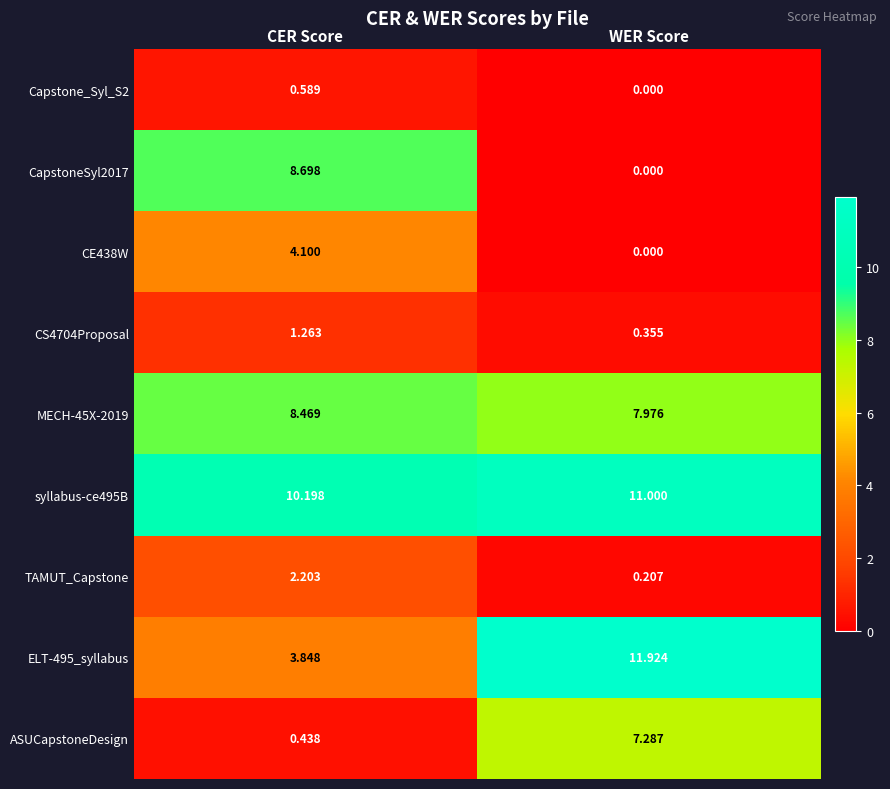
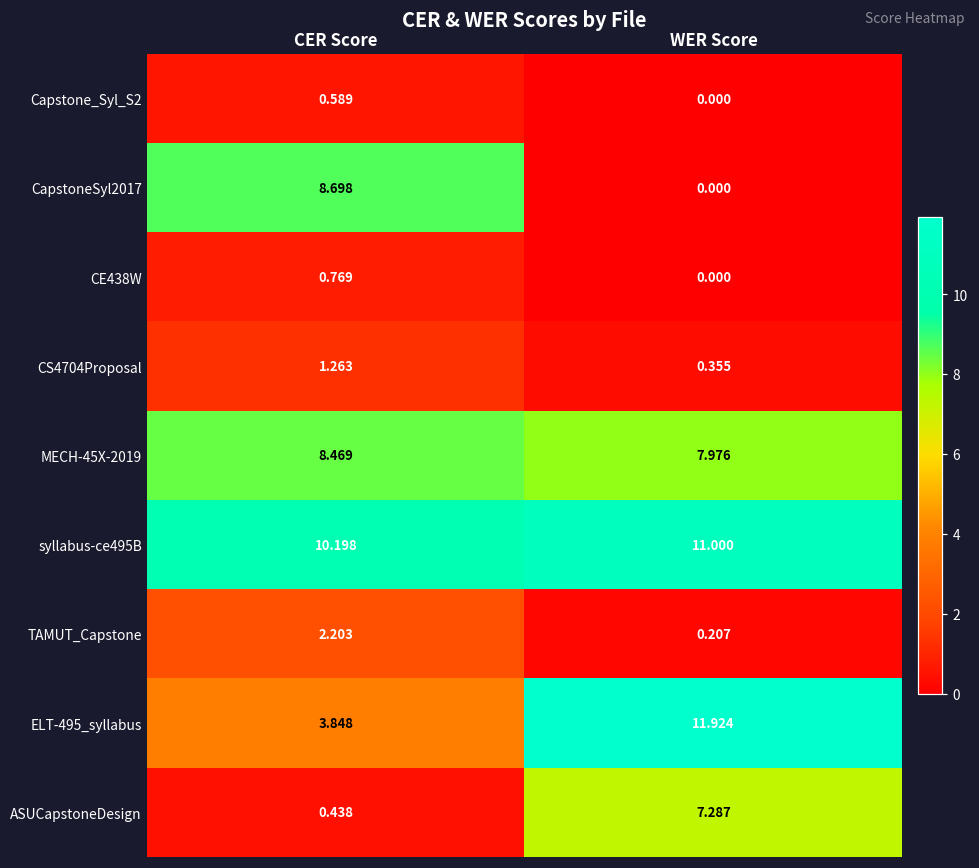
CE438W, CER Score: 4.100 -> 0.769
